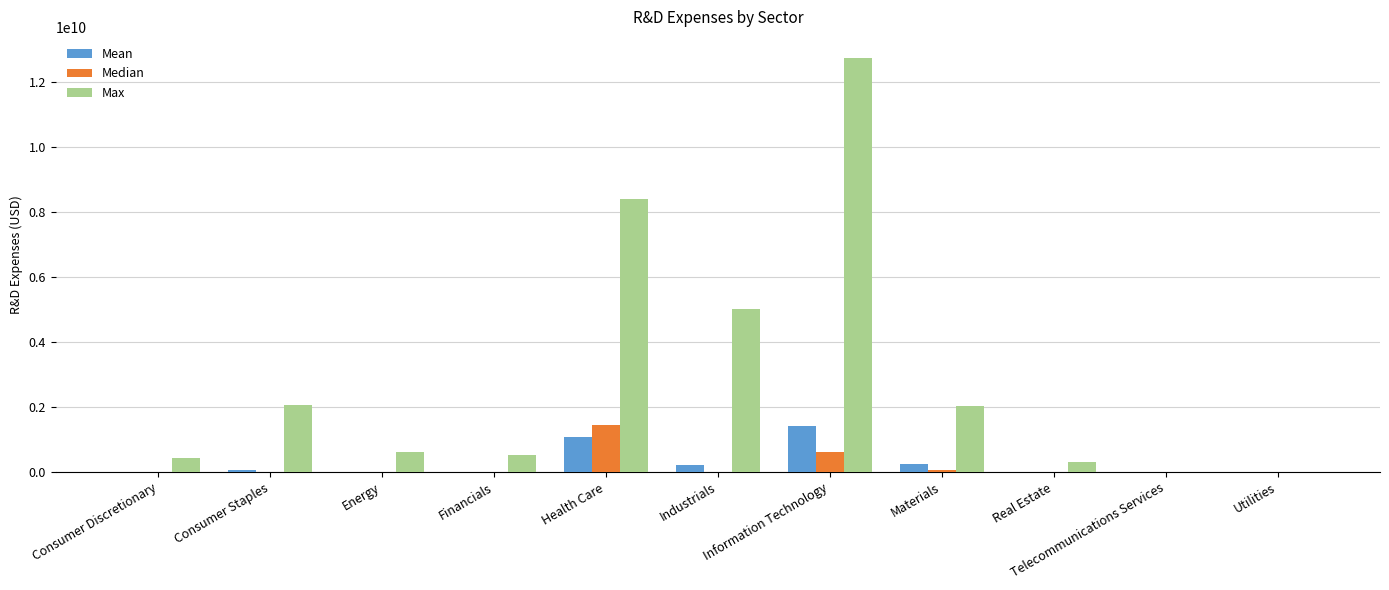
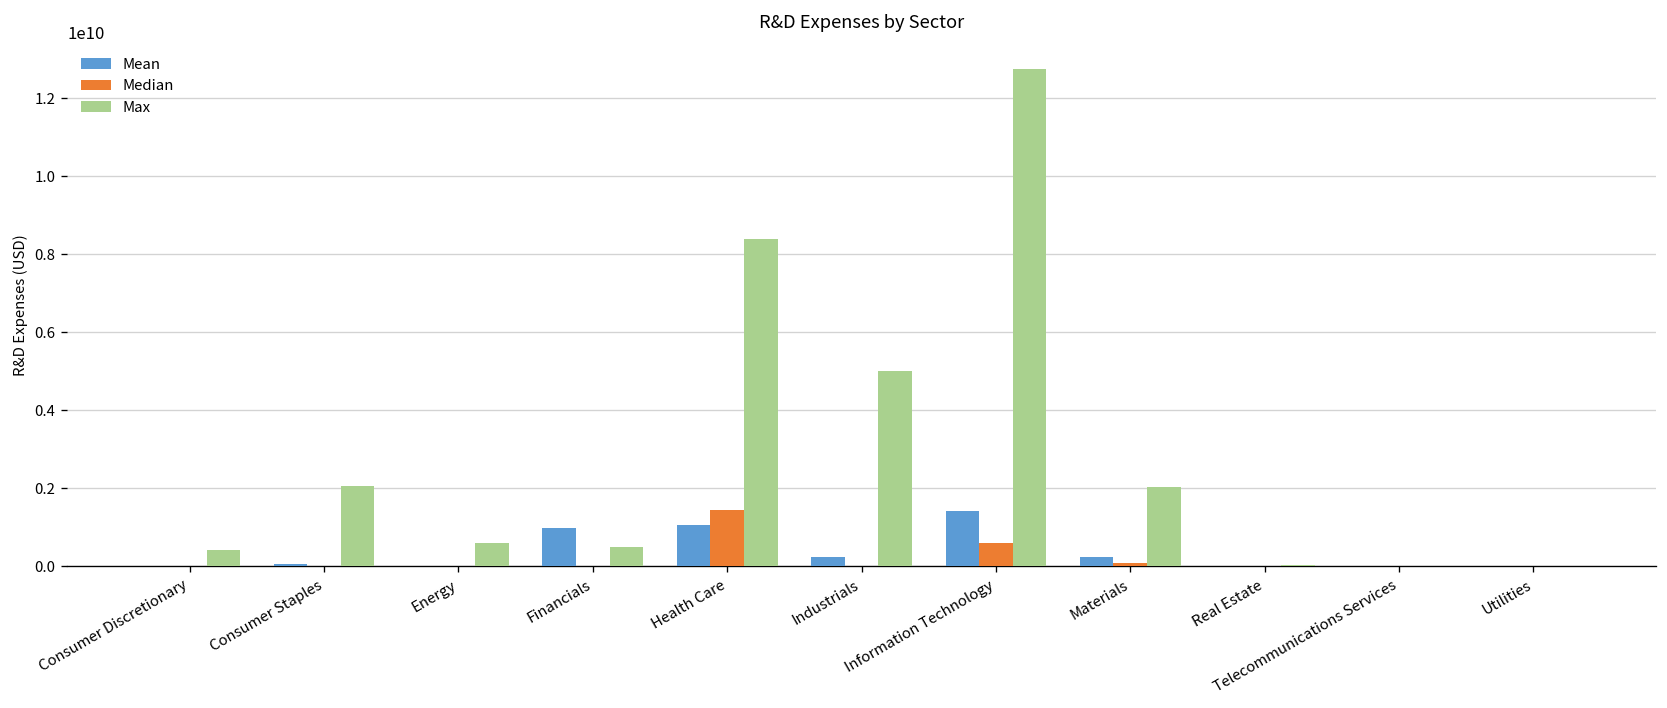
Mean, Financials: 0 -> 1000000000
Max, Real Estate: 300000000 -> 0
